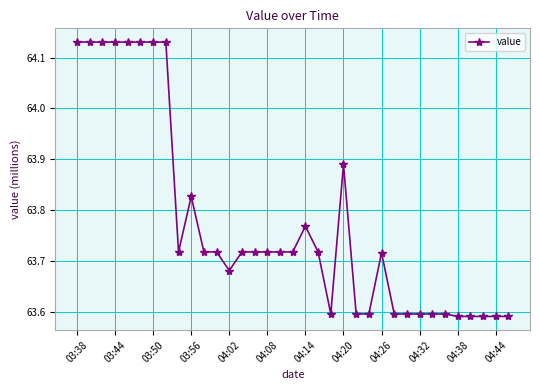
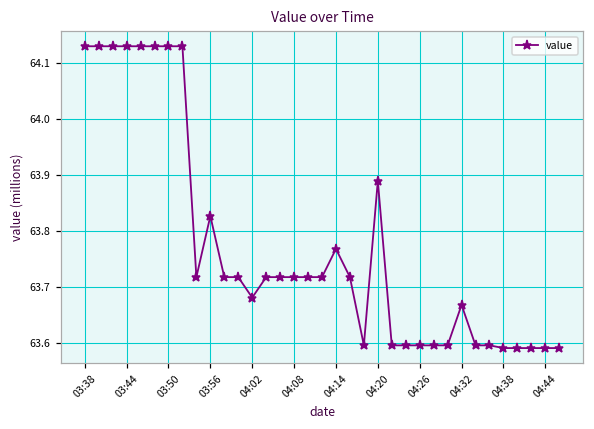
04:26: 63.72 -> 63.60
04:32: 63.60 -> 63.67
